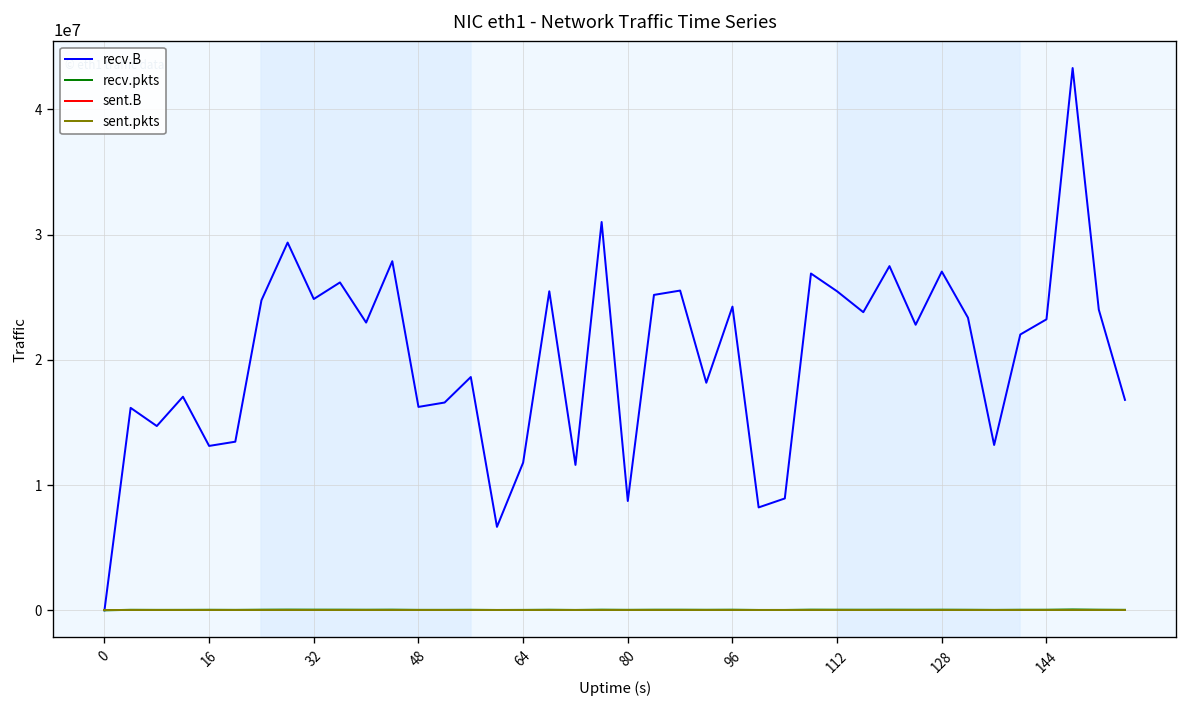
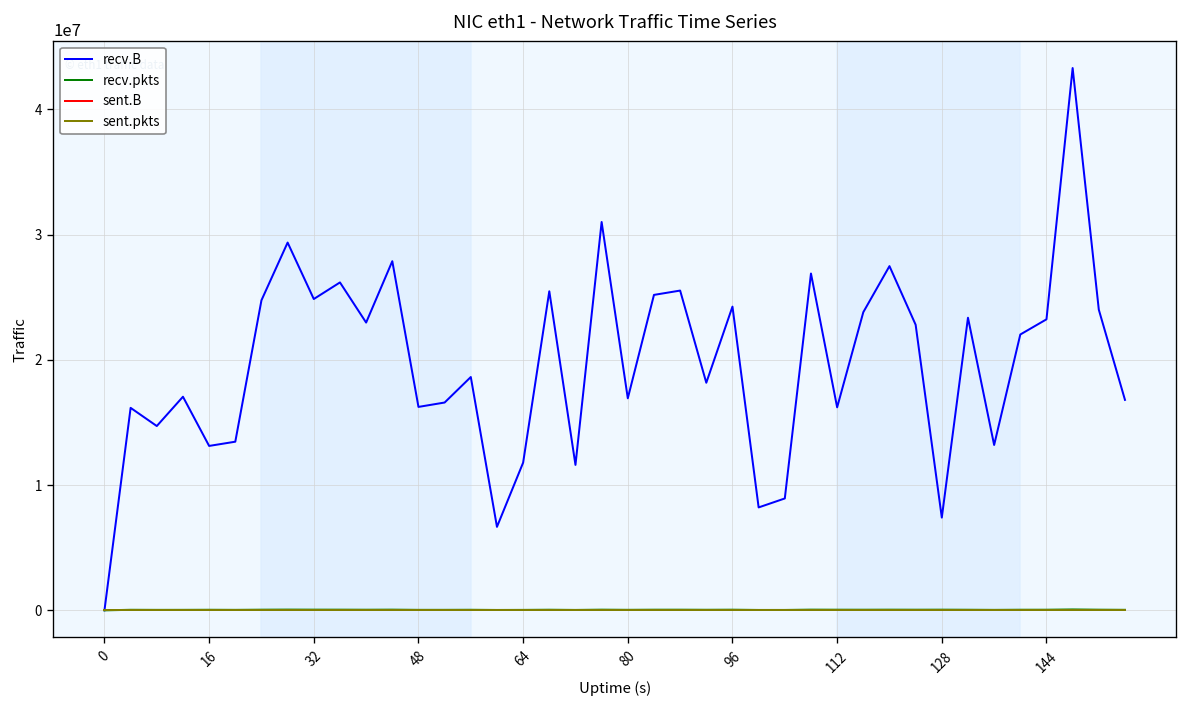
recv.B, 80: 8700000 -> 16900000
recv.B, 112: 25500000 -> 16200000
recv.B, 128: 27000000 -> 7400000
